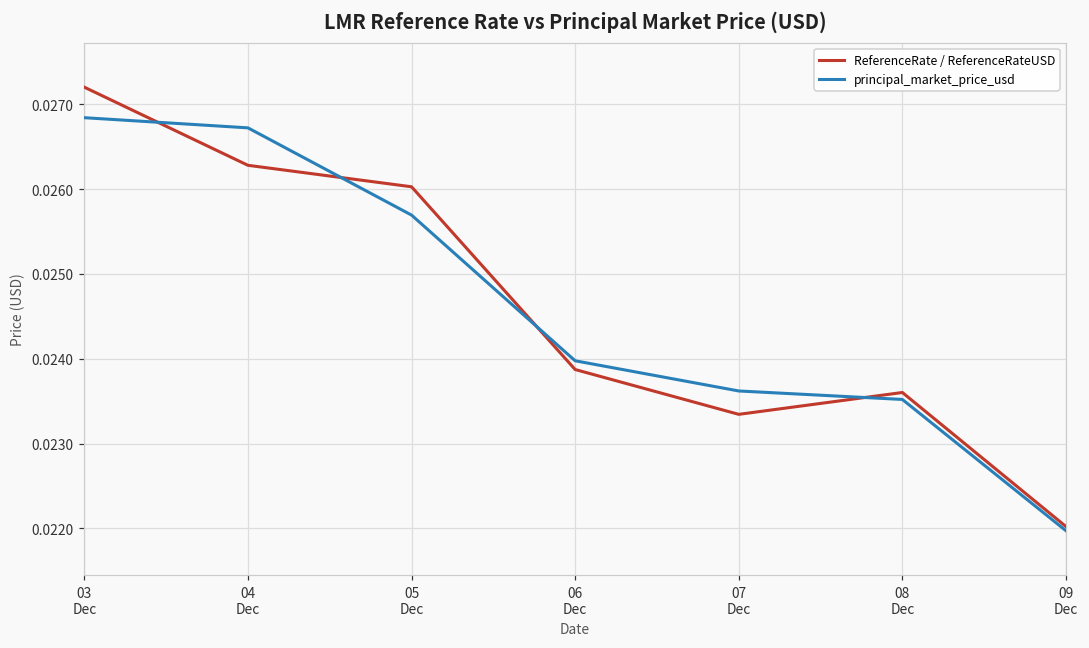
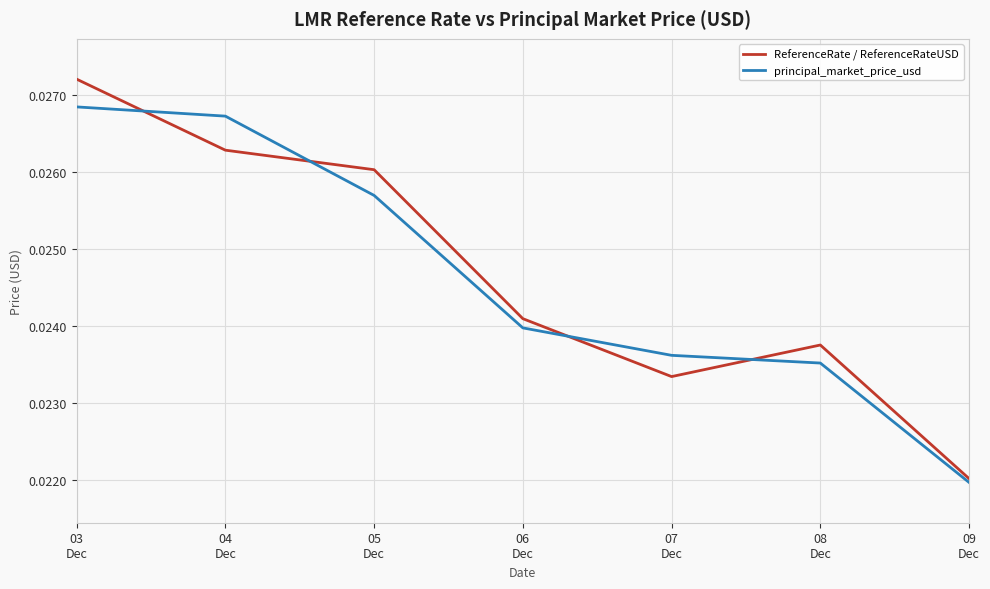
ReferenceRate / ReferenceRateUSD, 06 Dec: 0.0239 -> 0.0241
ReferenceRate / ReferenceRateUSD, 08 Dec: 0.0236 -> 0.0238
